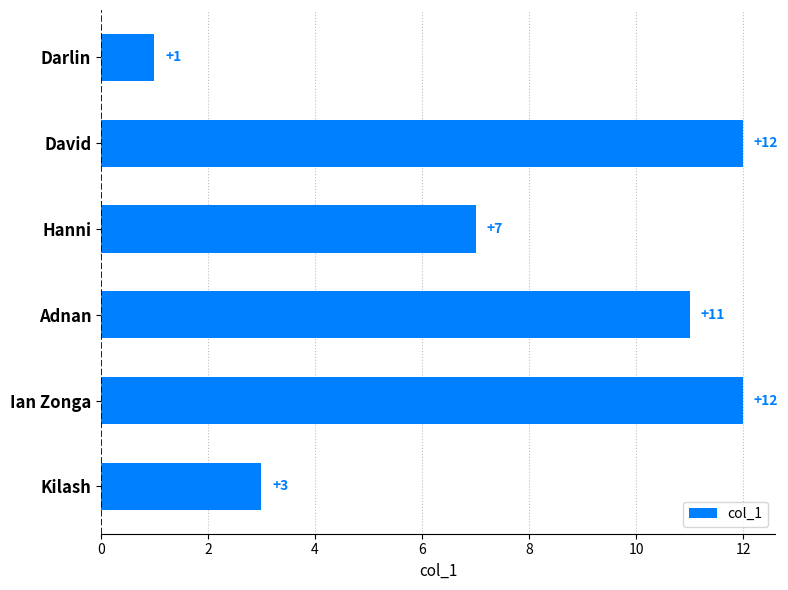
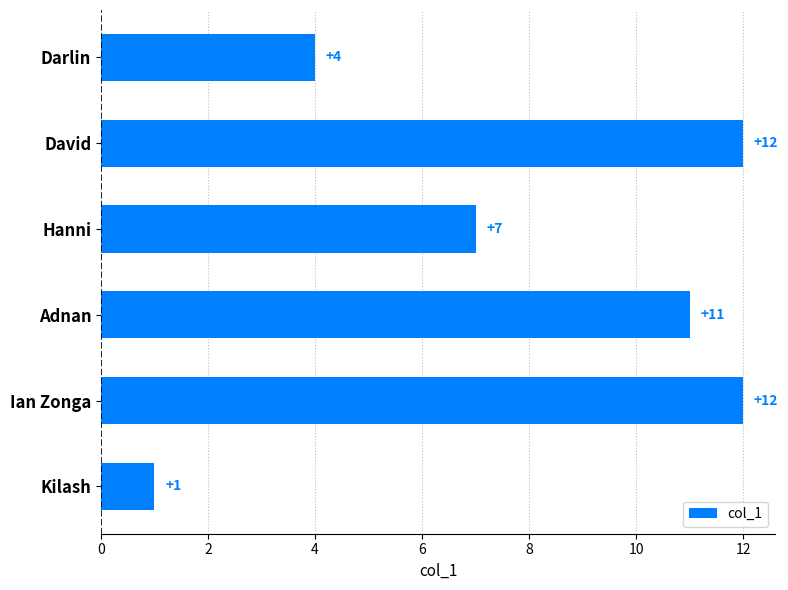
Darlin: +1 -> +4
Kilash: +3 -> +1
